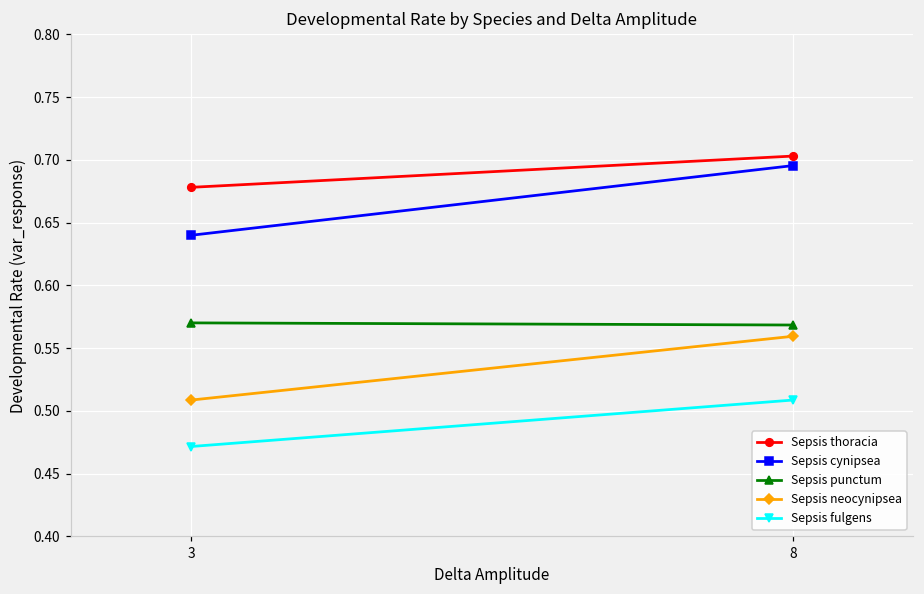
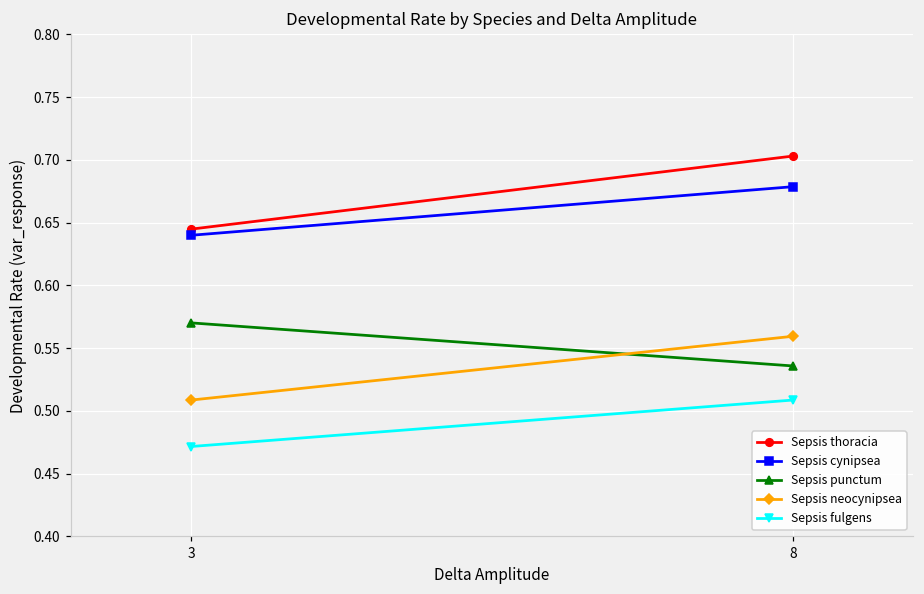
Sepsis thoracia, 3: 0.678 -> 0.645
Sepsis cynipsea, 8: 0.696 -> 0.679
Sepsis punctum, 8: 0.569 -> 0.536
